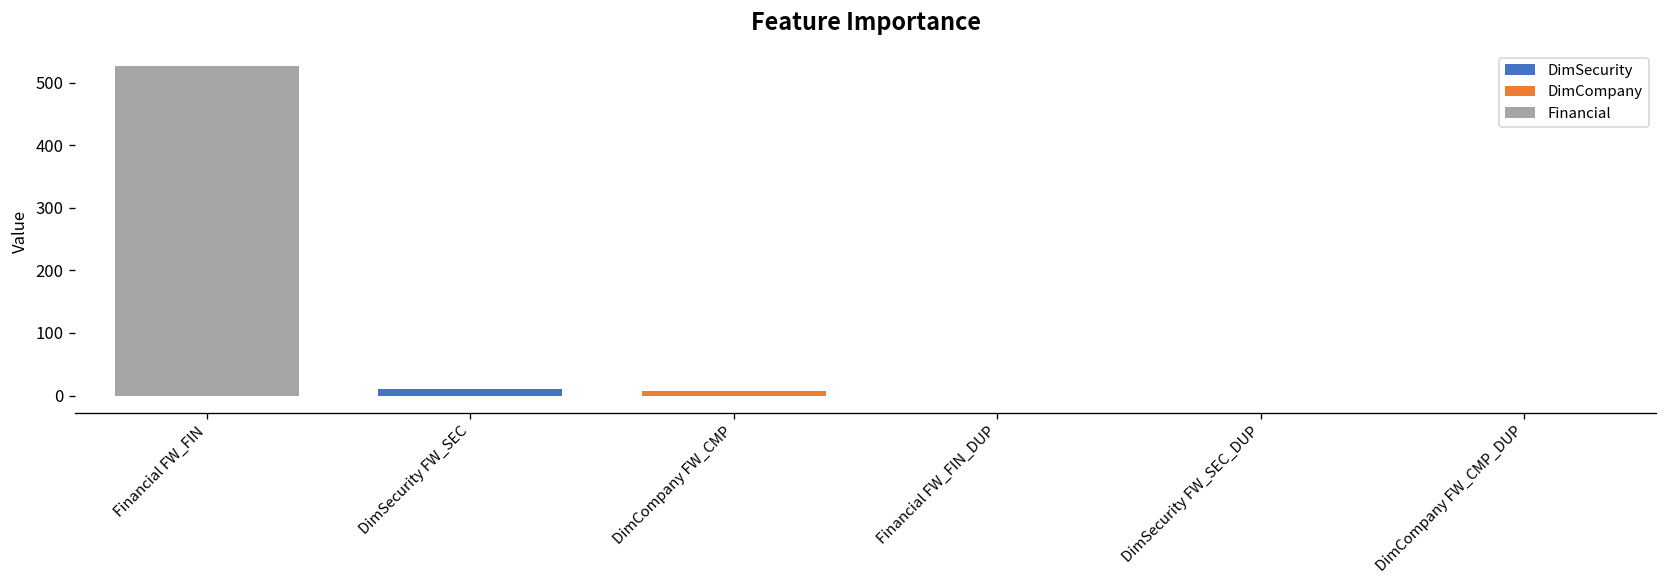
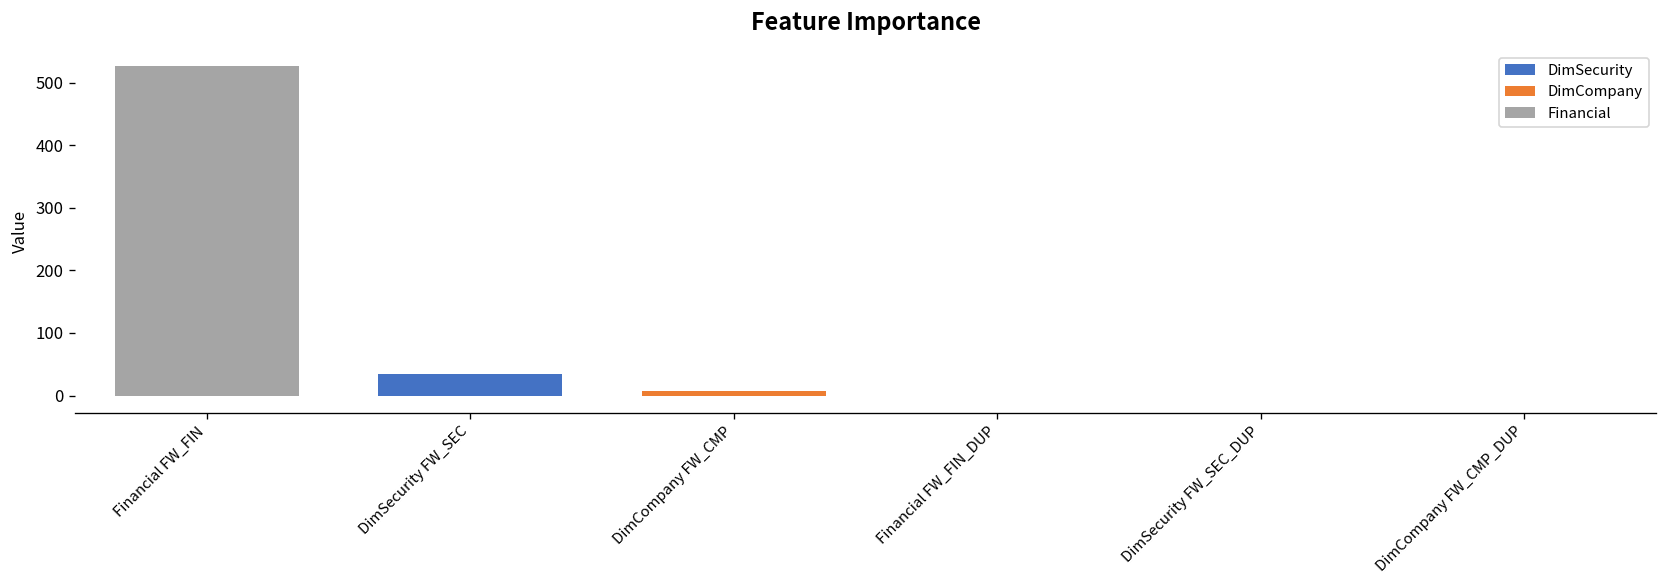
DimSecurity FW_SEC: 10 -> 30
